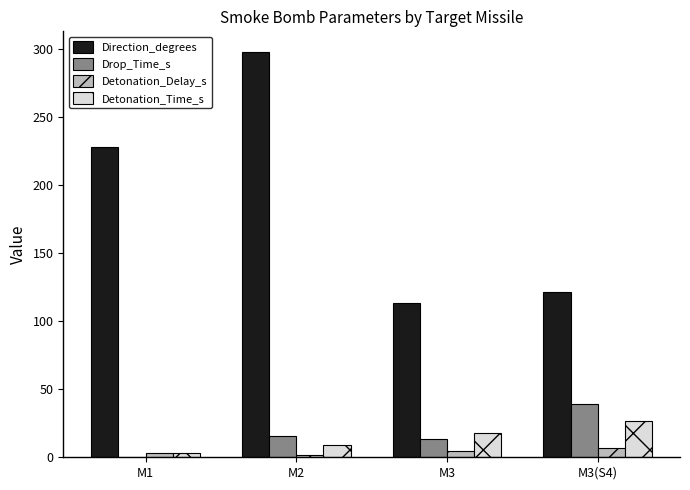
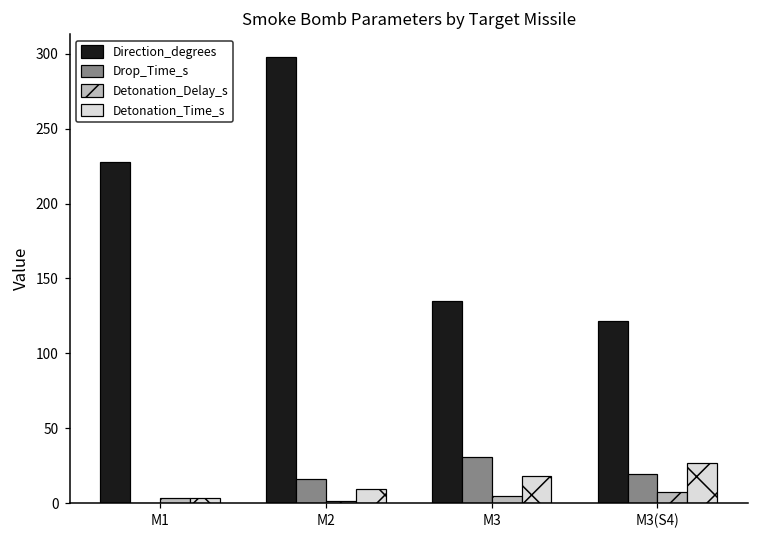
Direction_degrees, M3: 113 -> 135
Drop_Time_s, M3: 13 -> 31
Drop_Time_s, M3(S4): 39 -> 20
